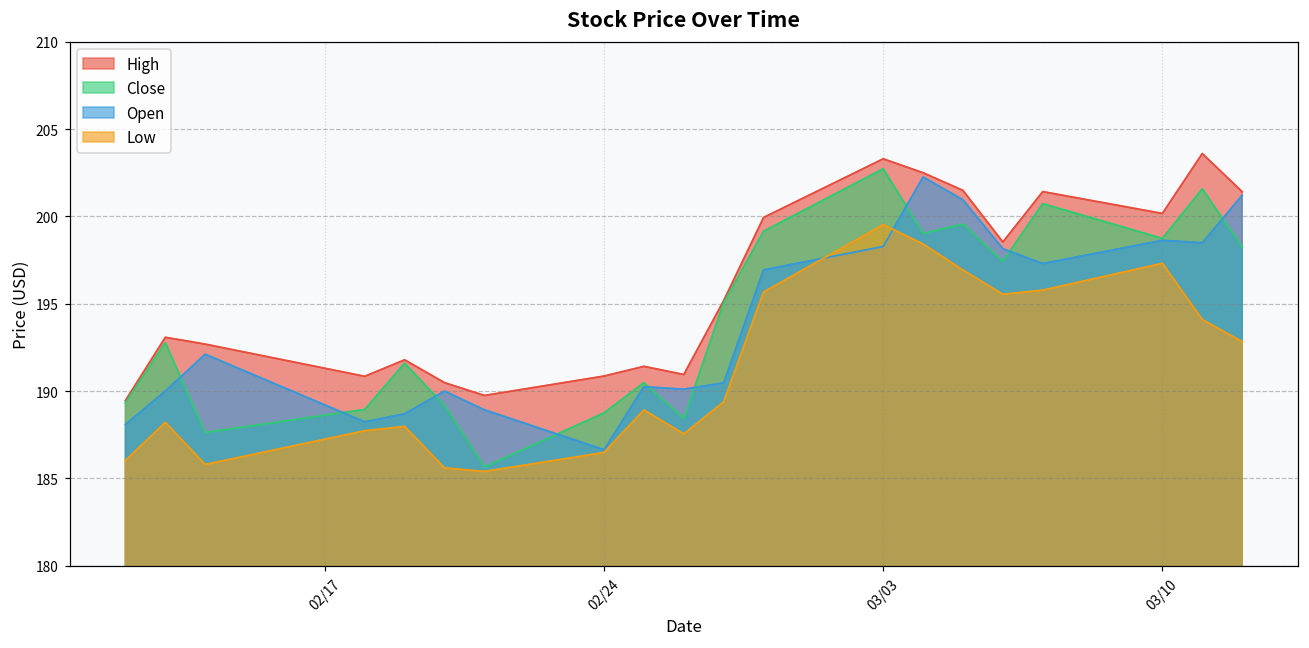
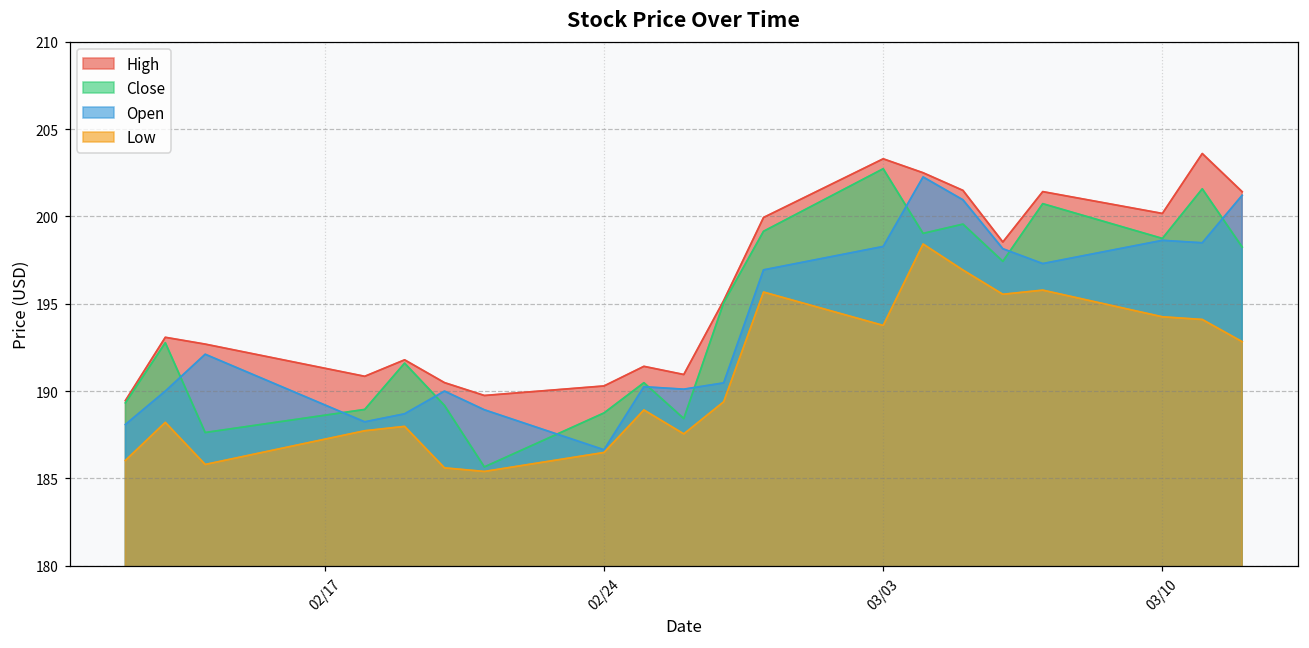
High, 02/24: 190.9 -> 190.3
Low, 03/03: 199.5 -> 193.8
Low, 03/10: 197.3 -> 194.3
